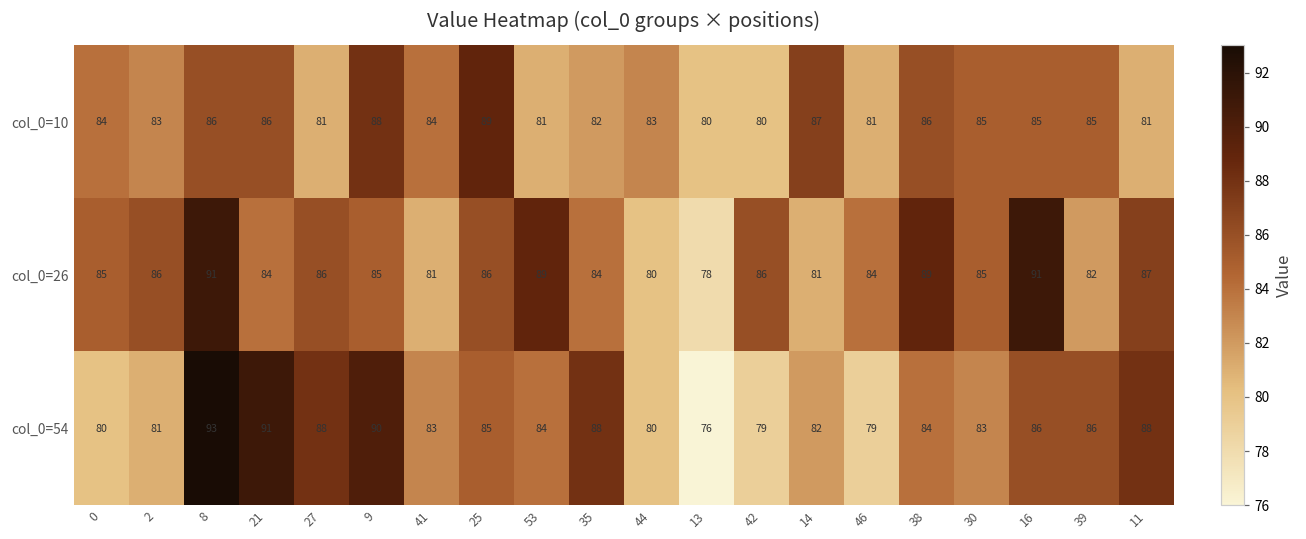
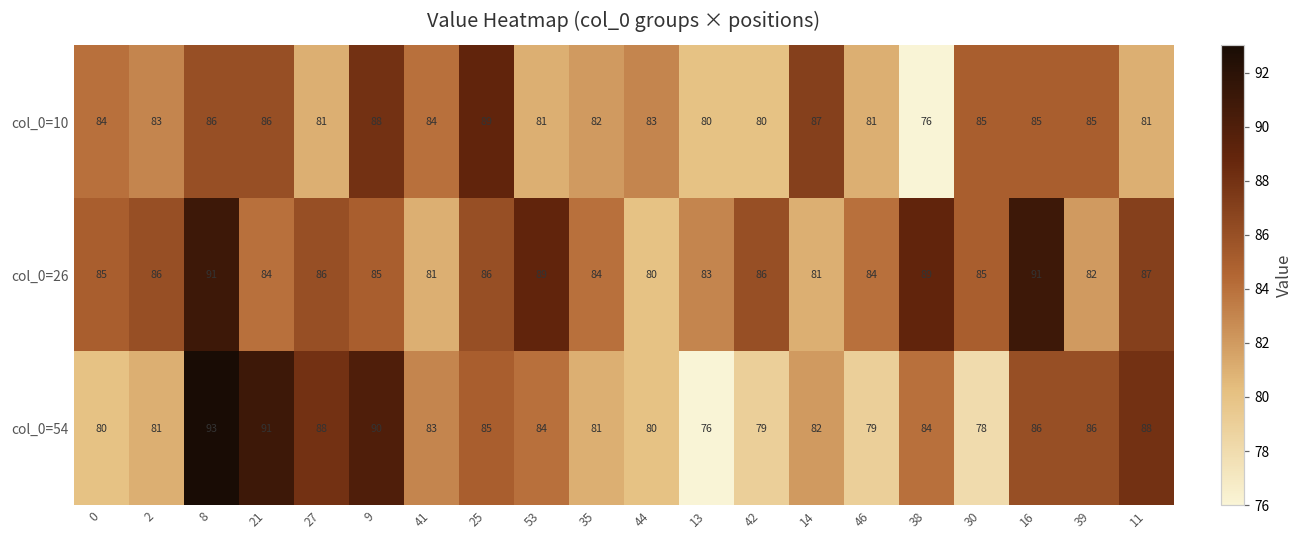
col_0=10, 38: 86 -> 76
col_0=26, 13: 78 -> 83
col_0=54, 35: 88 -> 81
col_0=54, 30: 83 -> 78
